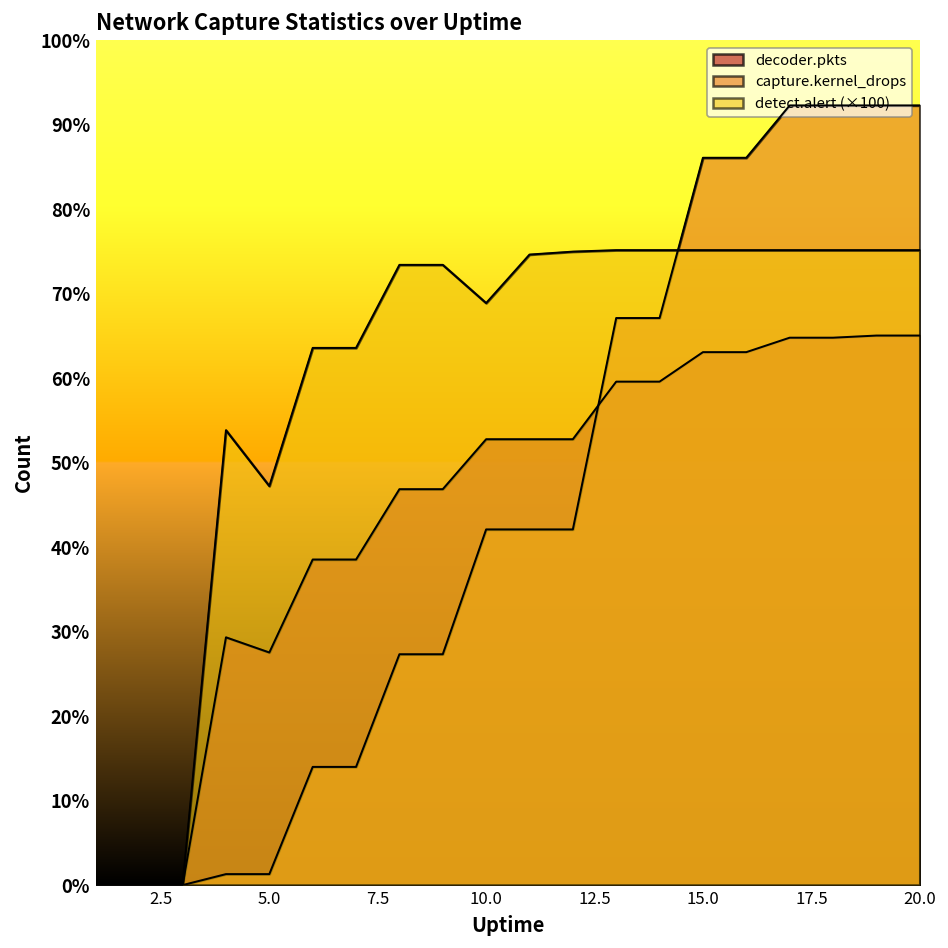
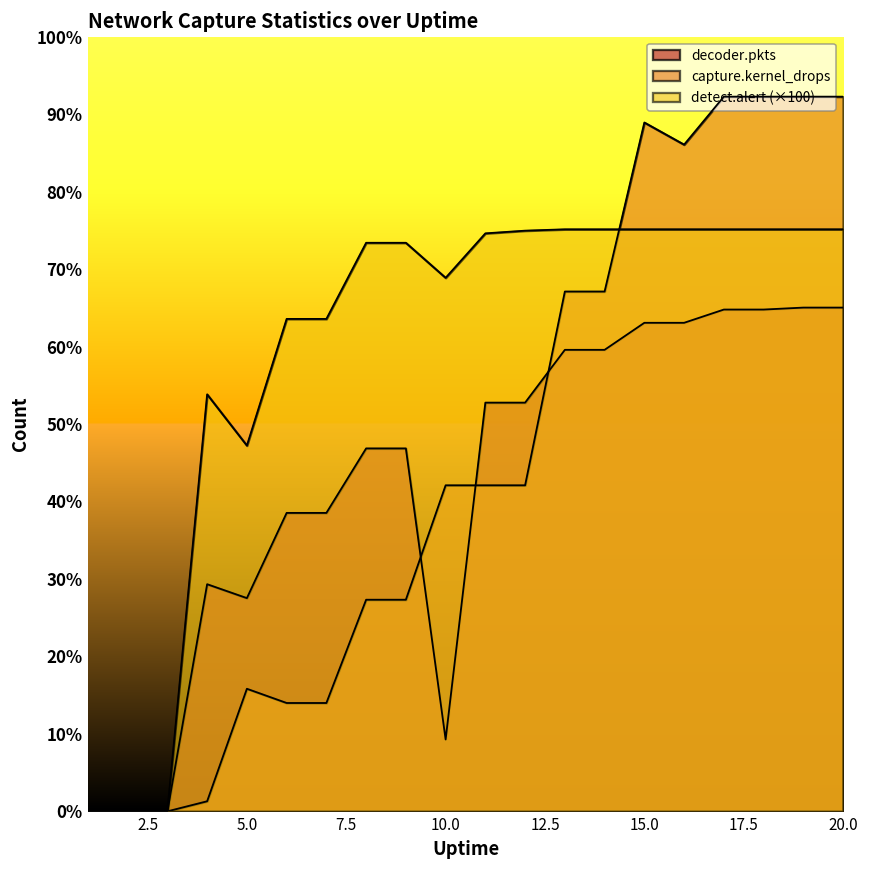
capture.kernel_drops, 5.0: 1% -> 16%
decoder.pkts, 10.0: 53% -> 9%
capture.kernel_drops, 15.0: 86% -> 89%
